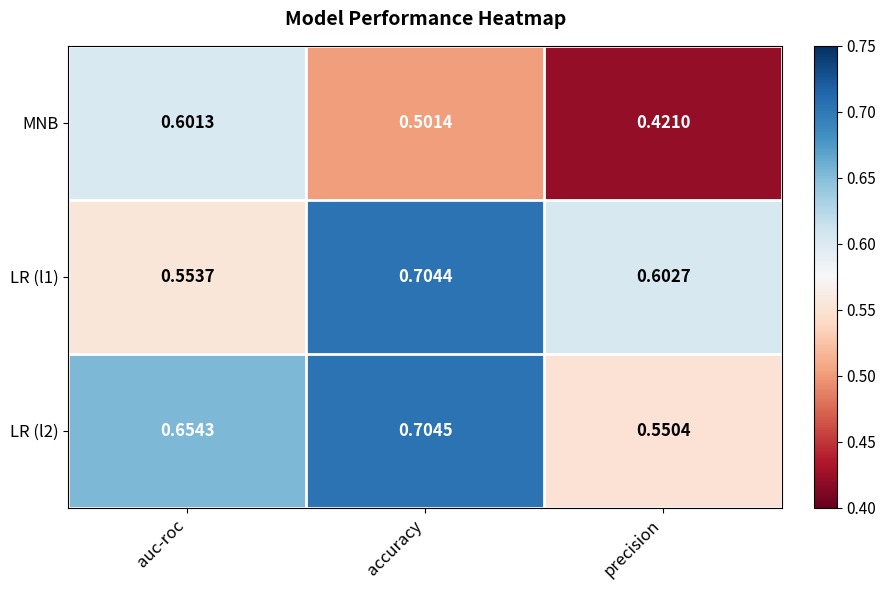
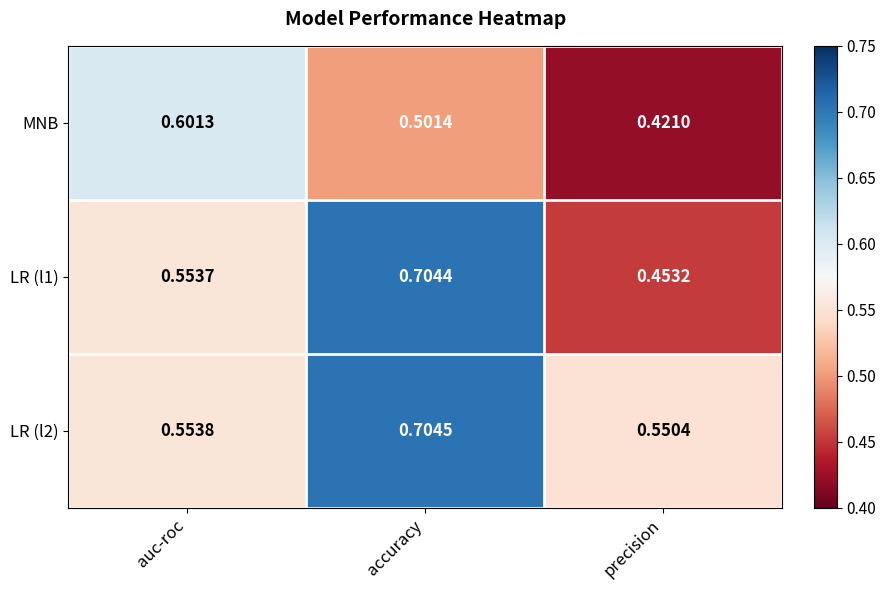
LR (l1), precision: 0.6027 -> 0.4532
LR (l2), auc-roc: 0.6543 -> 0.5538
